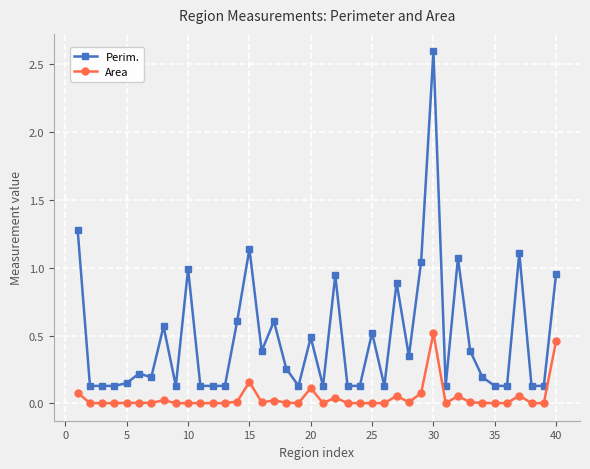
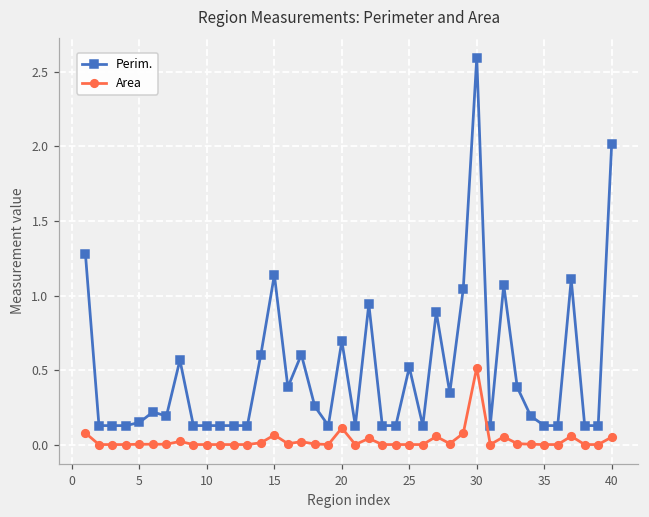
Perim., 10: 0.99 -> 0.13
Area, 15: 0.16 -> 0.07
Perim., 20: 0.49 -> 0.70
Perim., 40: 0.95 -> 2.02
Area, 40: 0.46 -> 0.05
